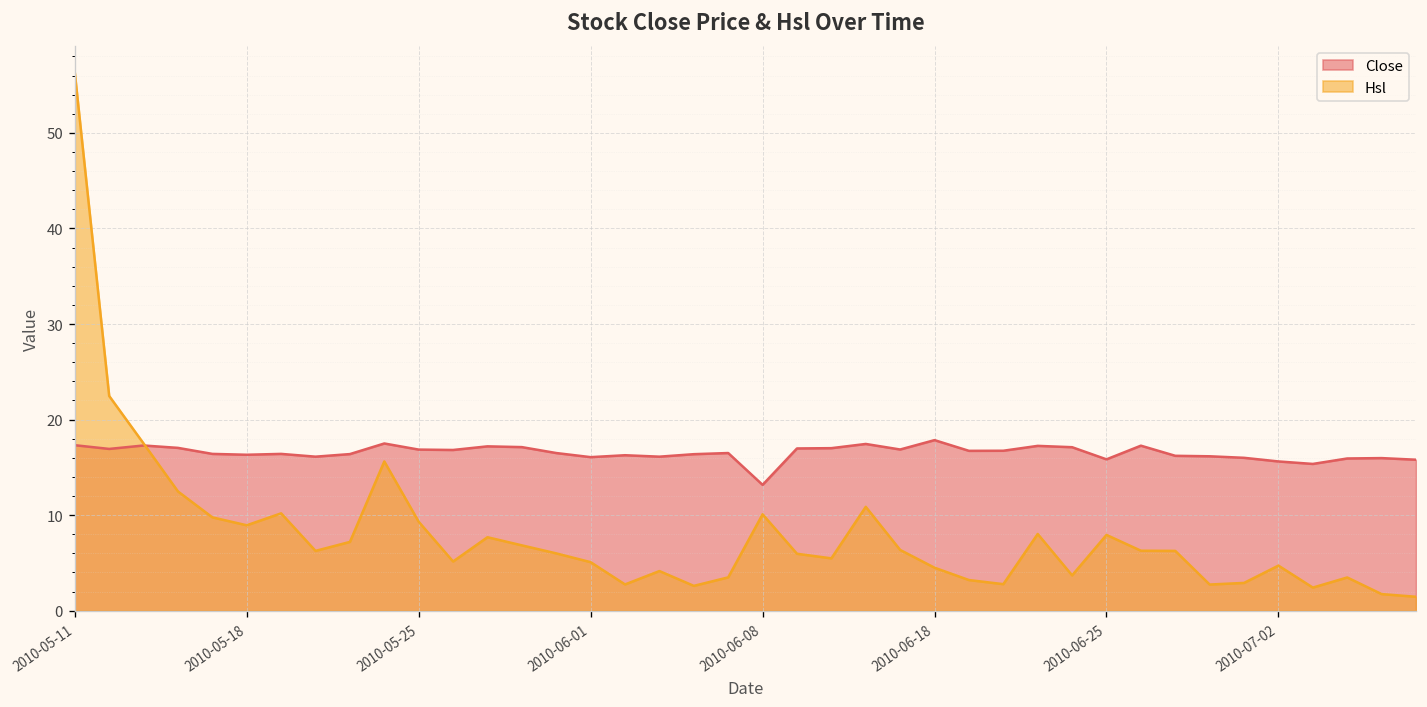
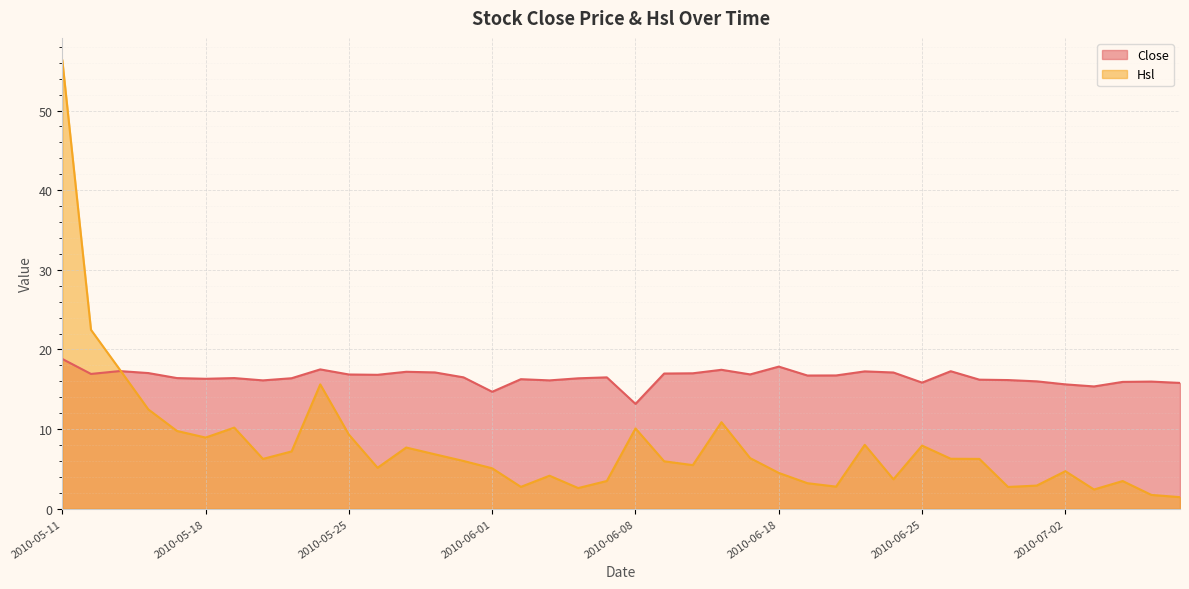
Close, 2010-05-11: 17 -> 19
Close, 2010-06-01: 16 -> 15
